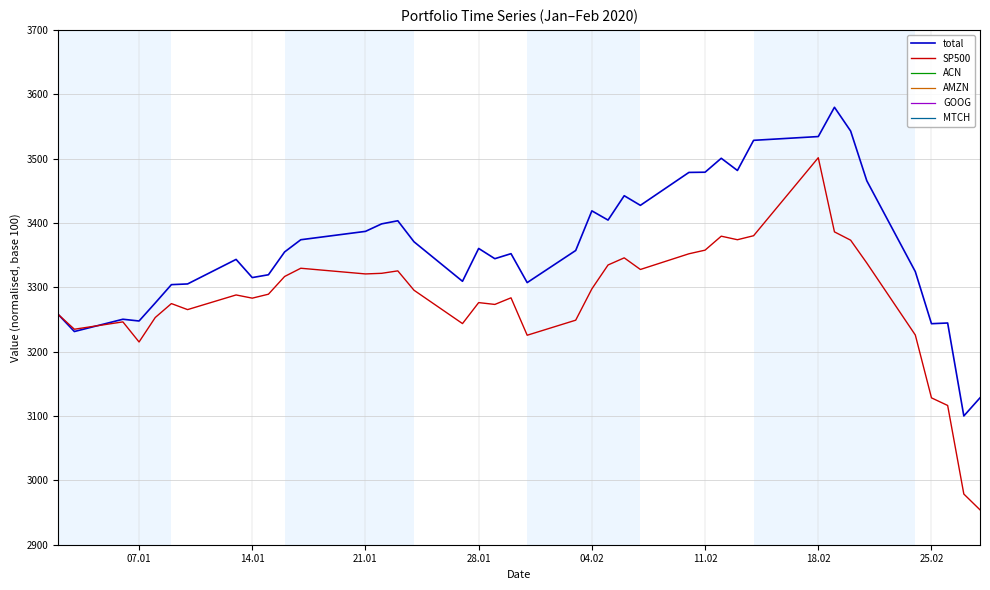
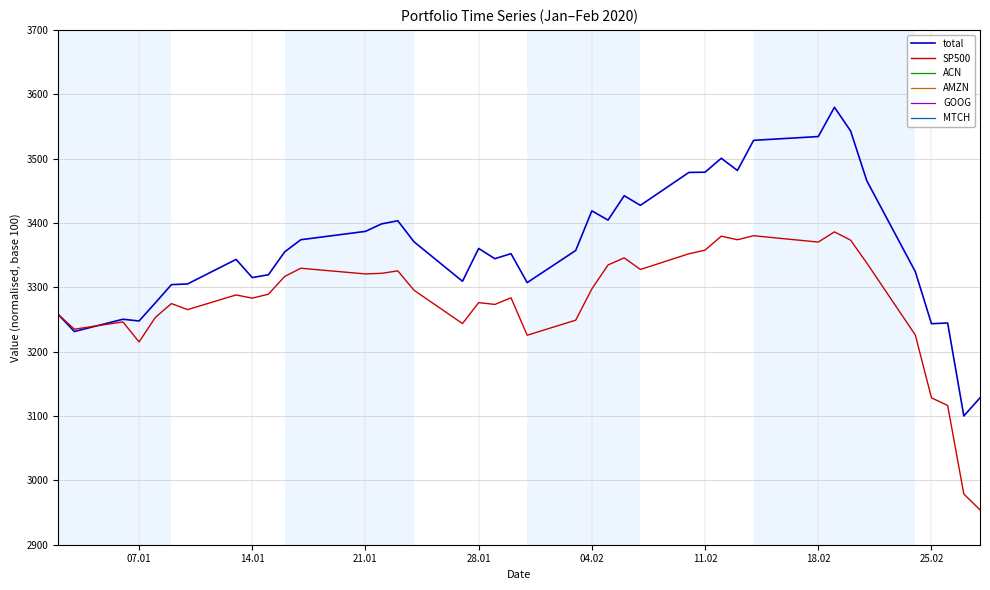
SP500, 18.02: 3500 -> 3370
